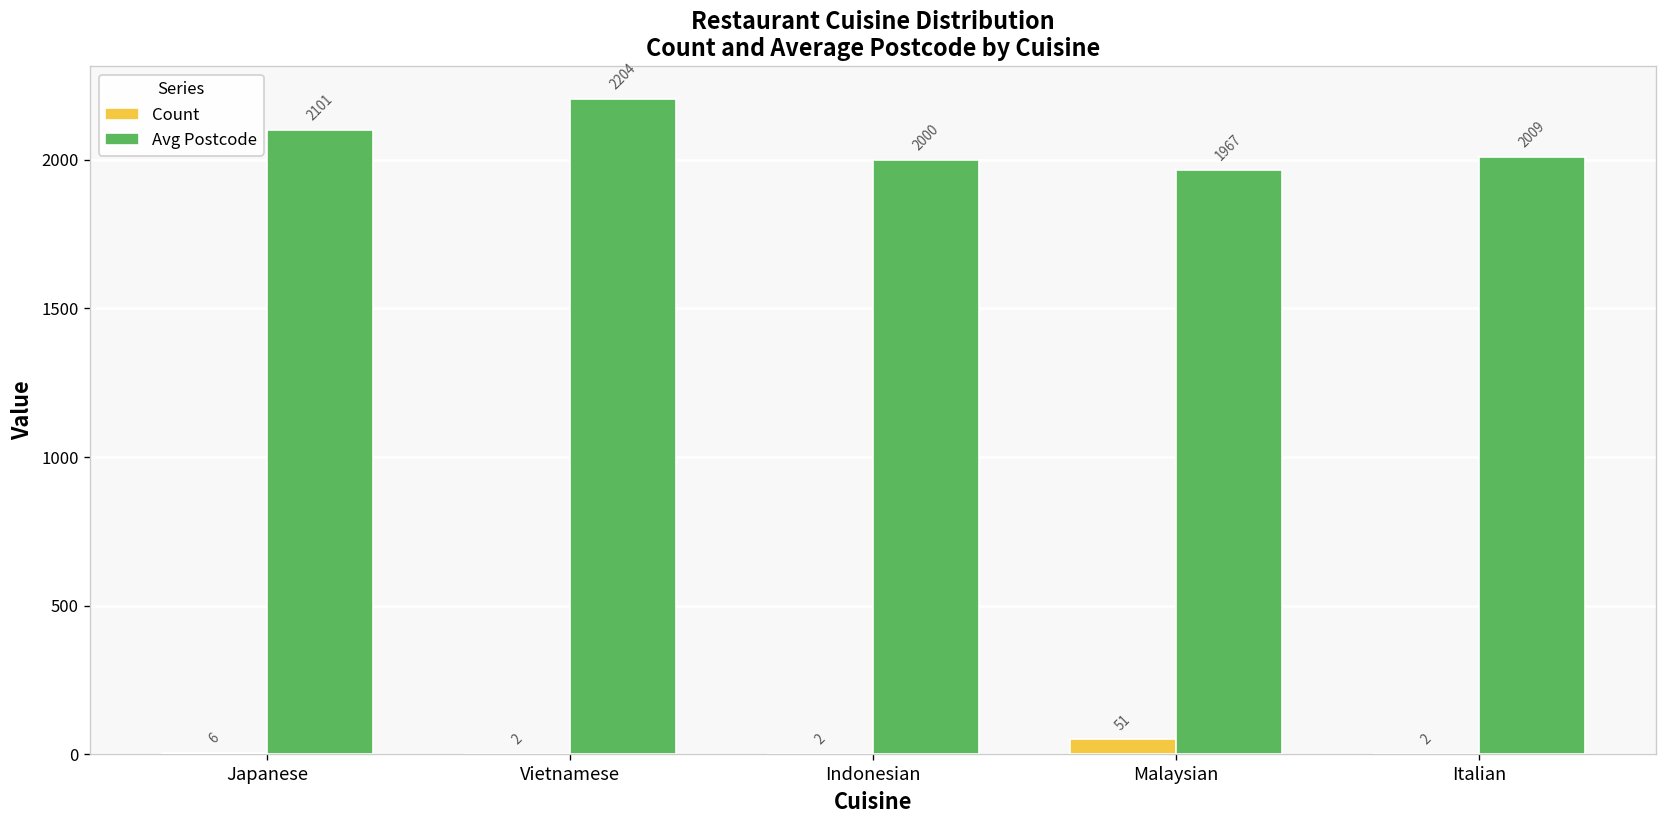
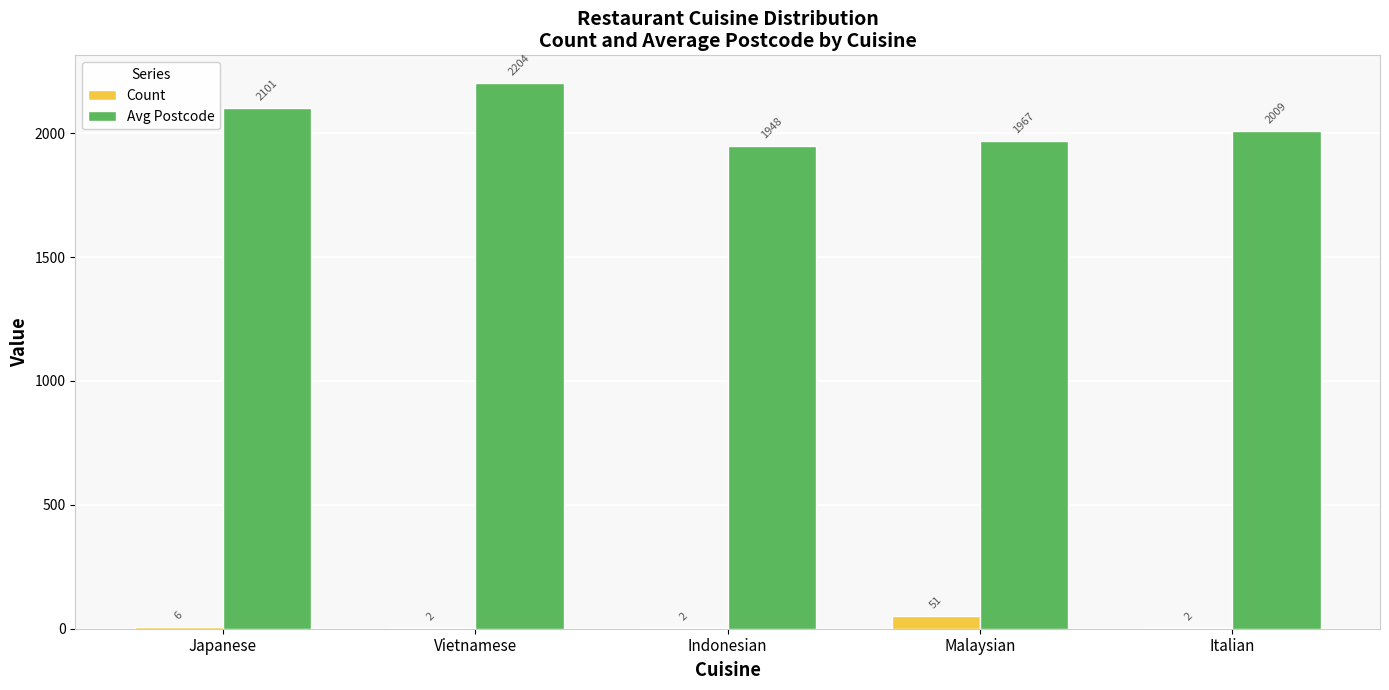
Avg Postcode, Indonesian: 2000 -> 1948
